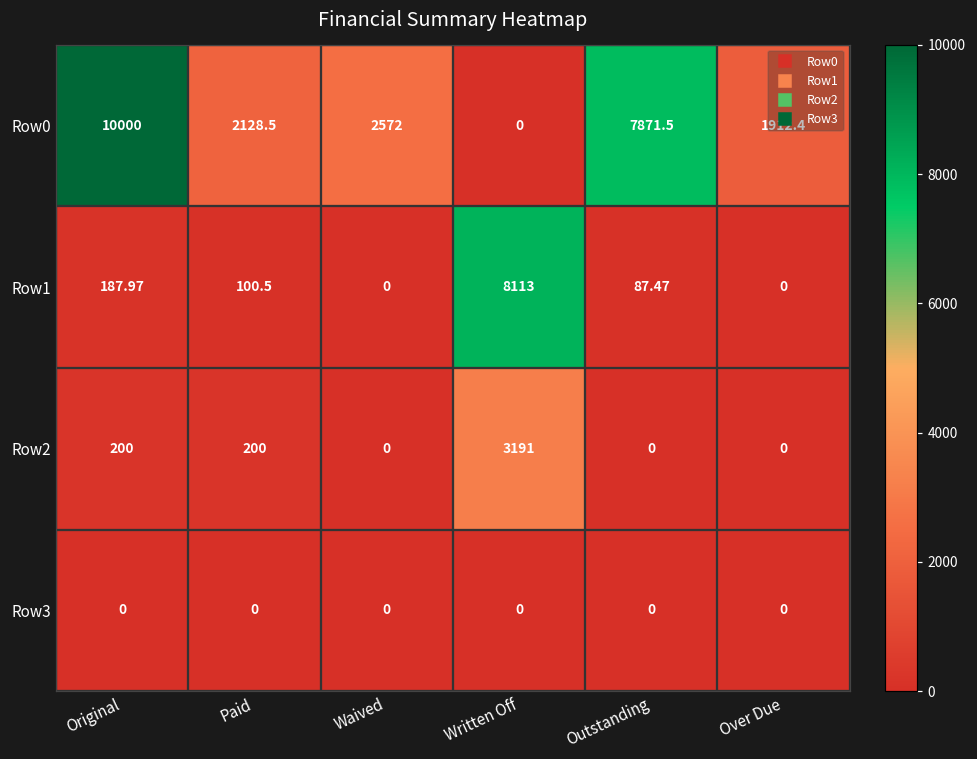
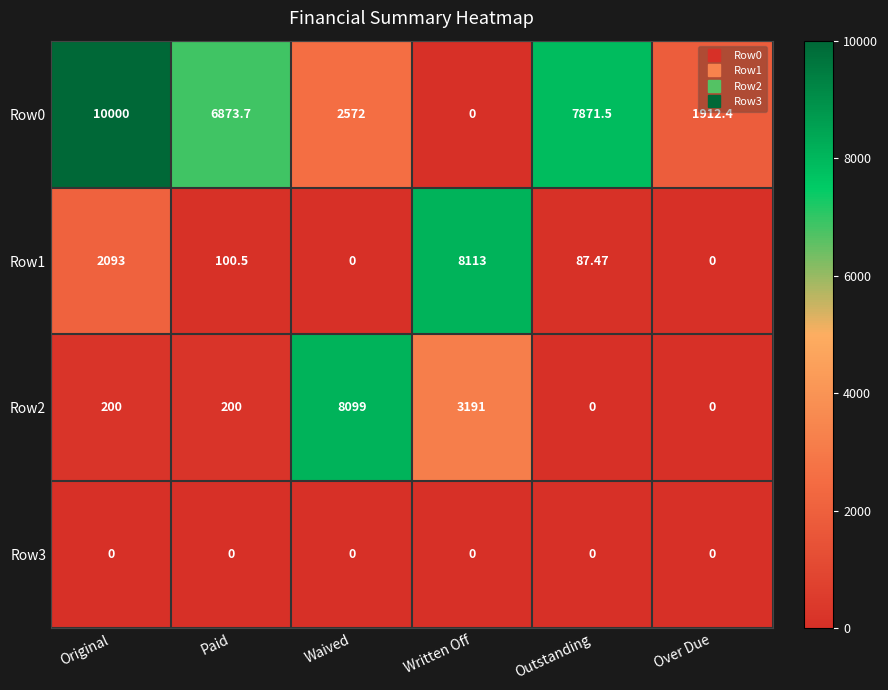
Row0, Paid: 2128.5 -> 6873.7
Row1, Original: 187.97 -> 2093
Row2, Waived: 0 -> 8099
